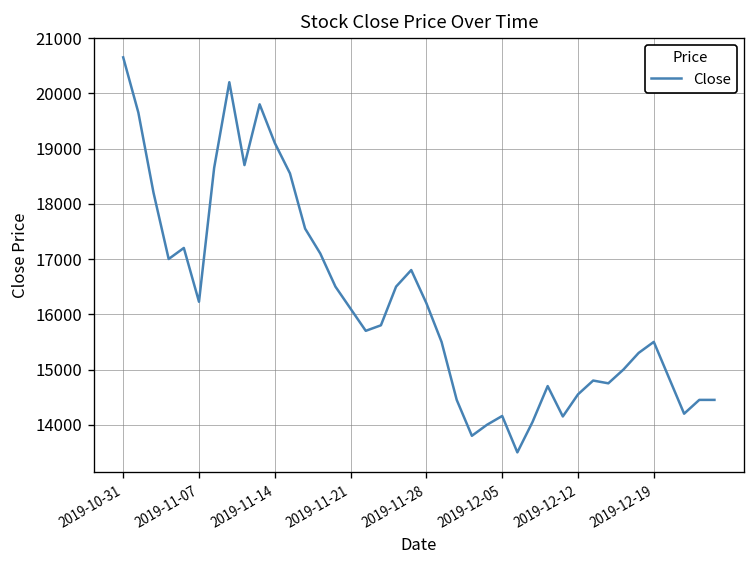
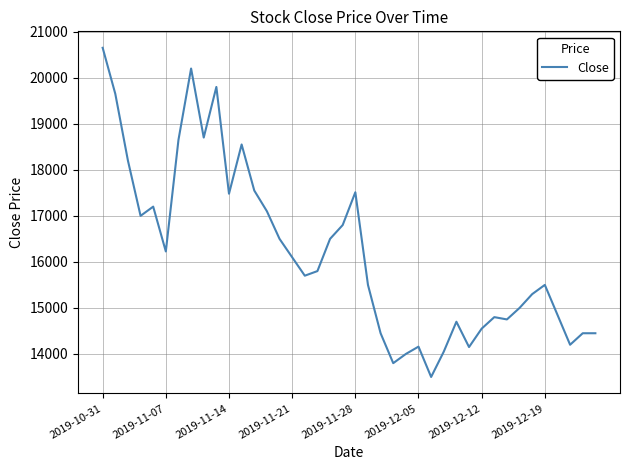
2019-11-14: 19100 -> 17500
2019-11-28: 16200 -> 17500
